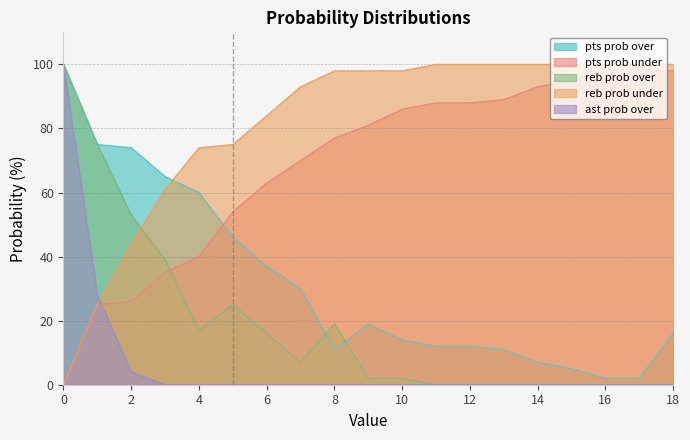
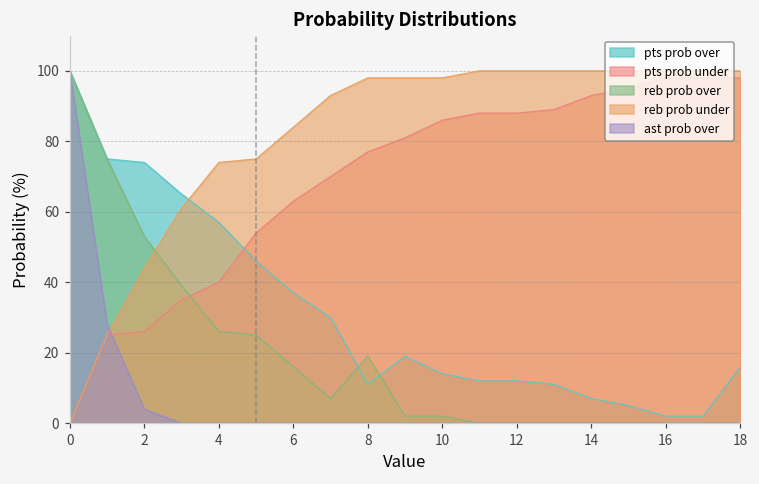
pts prob over, 4: 60 -> 57
reb prob over, 4: 17 -> 26
